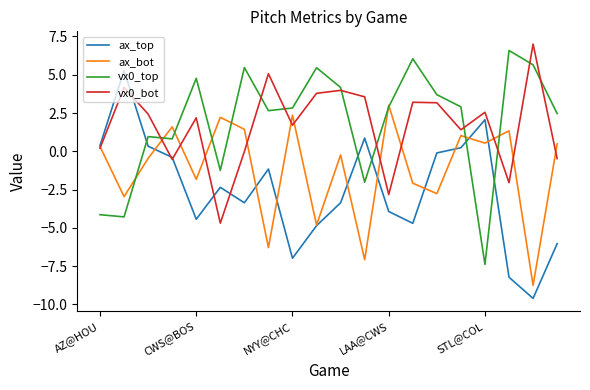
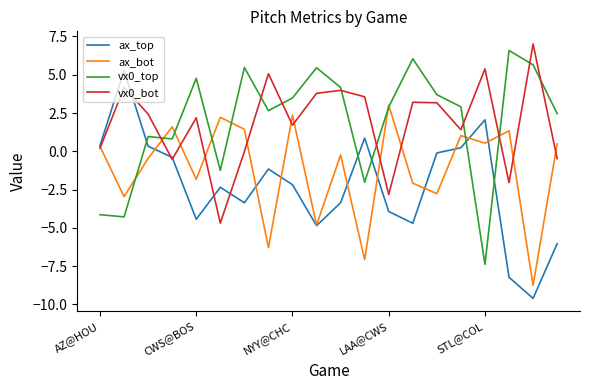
ax_top, NYY@CHC: -7.0 -> -2.2
vx0_top, NYY@CHC: 2.8 -> 3.5
vx0_bot, STL@COL: 2.5 -> 5.4
